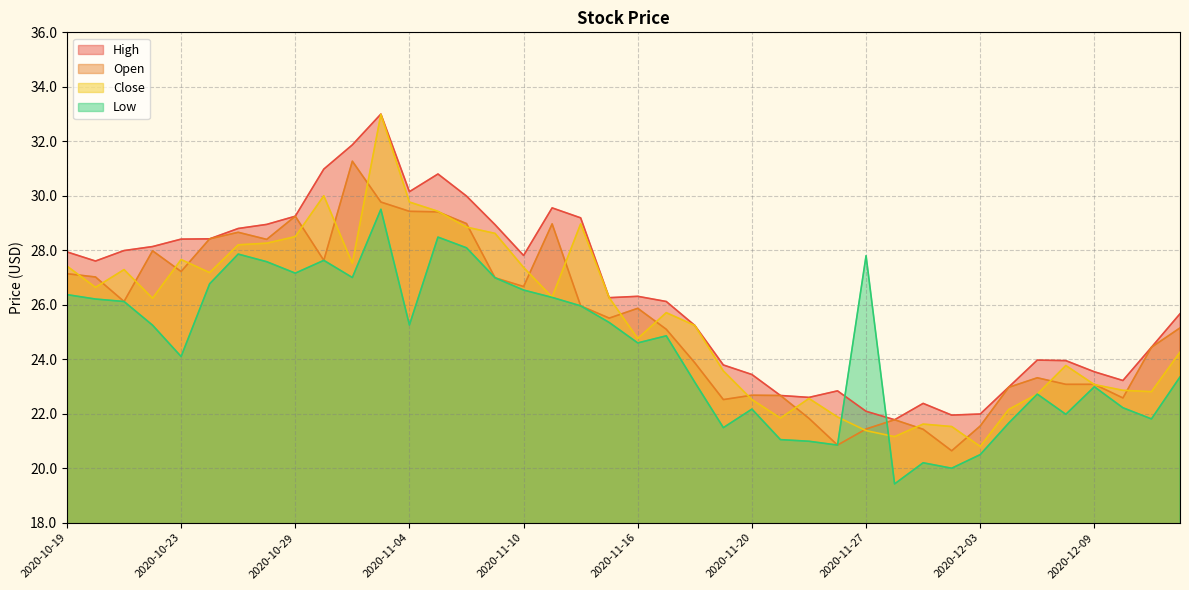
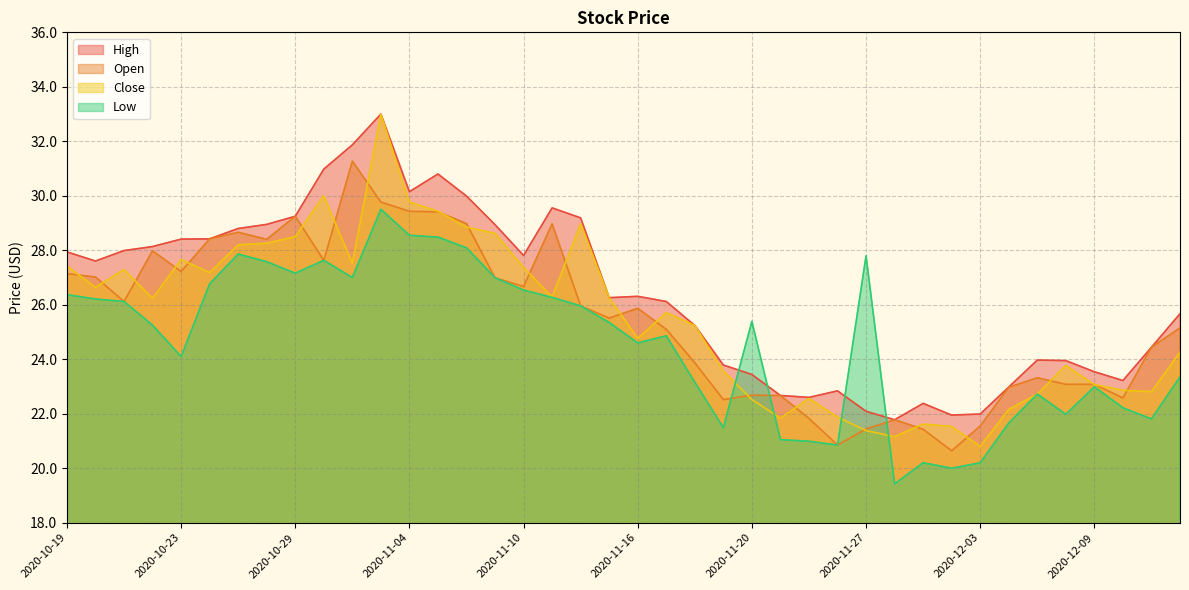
Low, 2020-11-04: 25.3 -> 28.6
Low, 2020-11-20: 22.2 -> 25.4
Low, 2020-12-03: 20.5 -> 20.2
